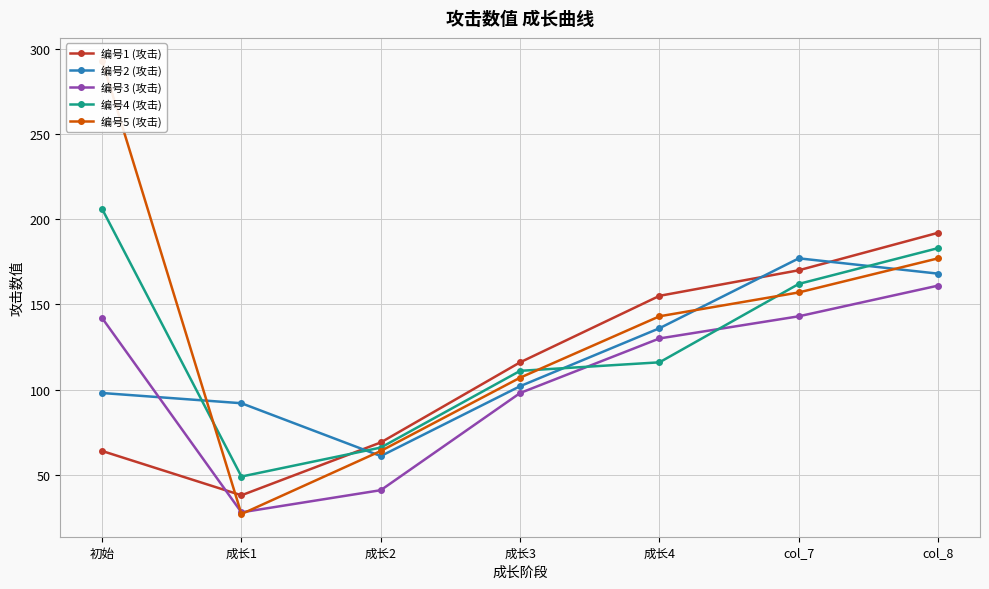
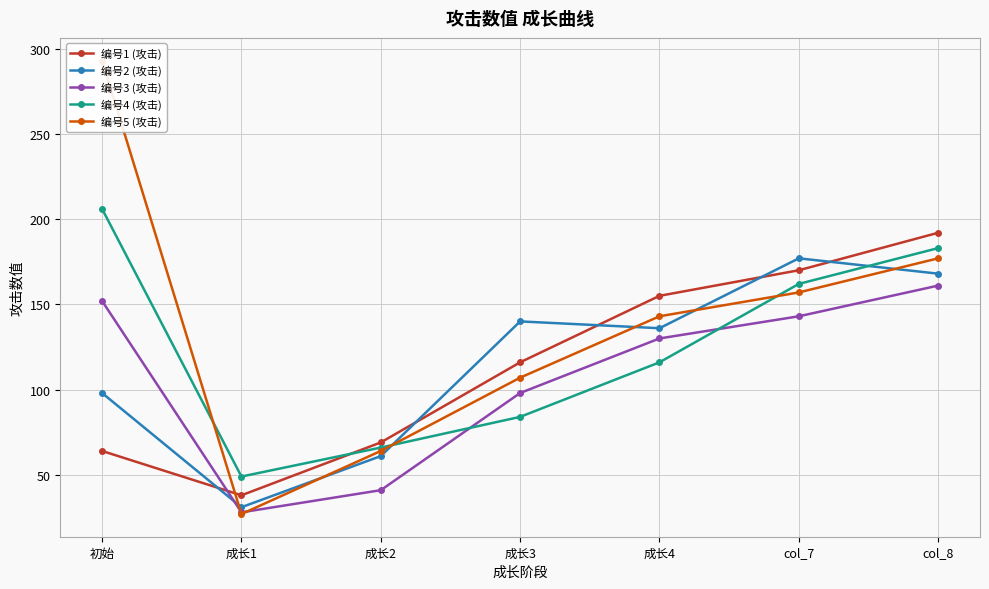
编号3 (攻击), 初始: 142 -> 152
编号2 (攻击), 成长1: 92 -> 31
编号2 (攻击), 成长3: 102 -> 140
编号4 (攻击), 成长3: 111 -> 84
